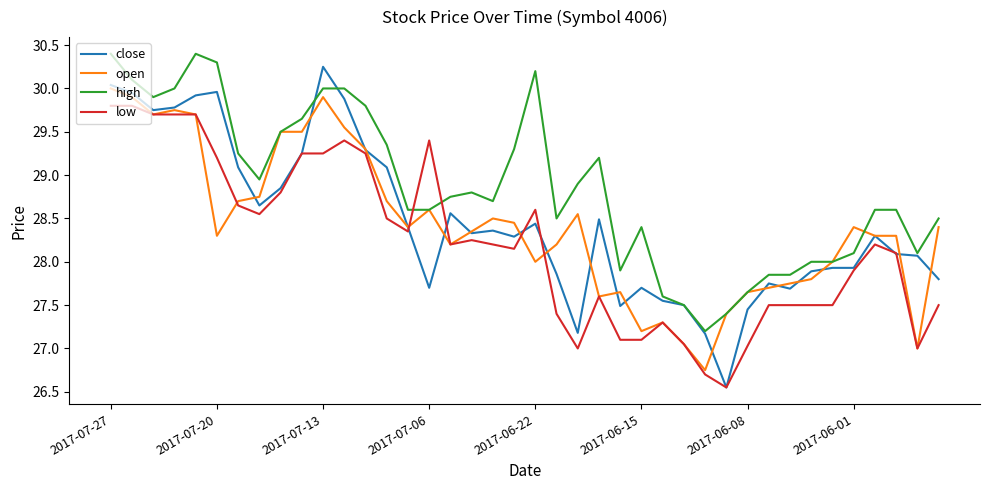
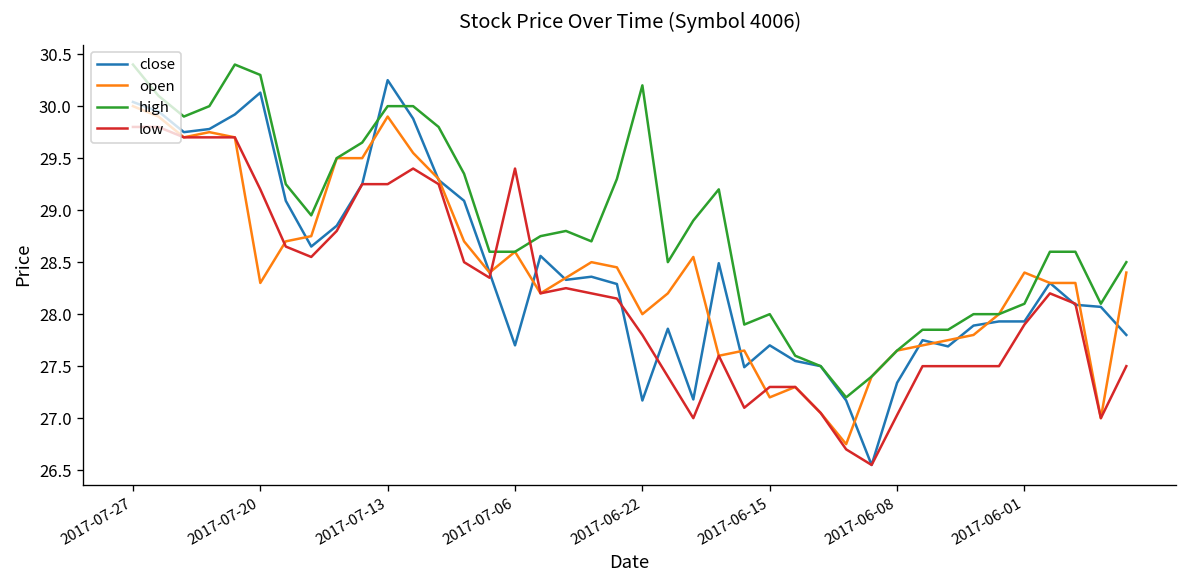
close, 2017-07-20: 30.0 -> 30.1
close, 2017-06-22: 28.4 -> 27.2
low, 2017-06-22: 28.6 -> 27.8
high, 2017-06-15: 28.4 -> 28.0
low, 2017-06-15: 27.1 -> 27.3
close, 2017-06-08: 27.5 -> 27.3
